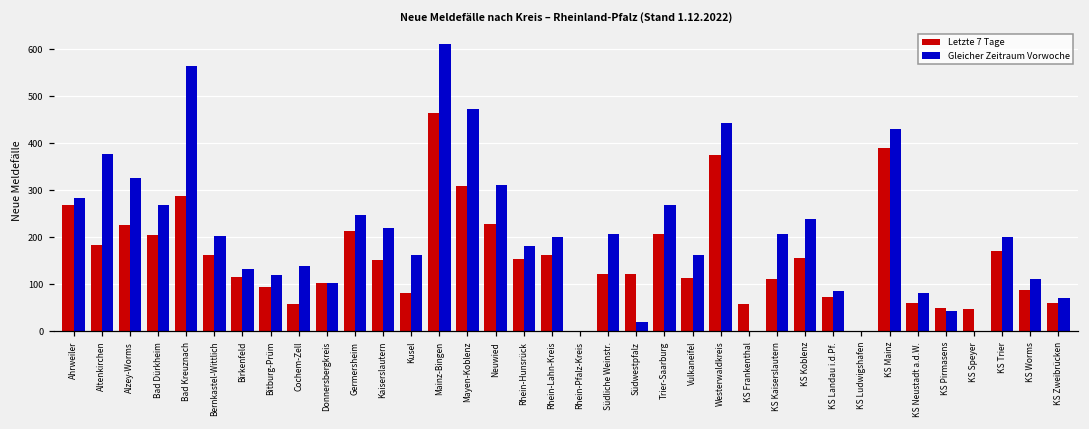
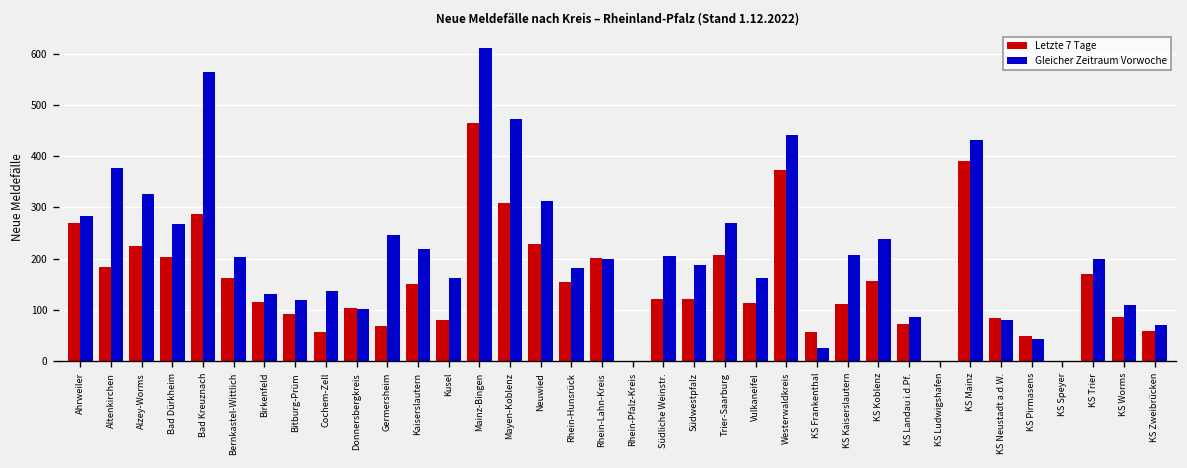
Letzte 7 Tage, Germersheim: 210 -> 70
Letzte 7 Tage, Rhein-Lahn-Kreis: 160 -> 200
Gleicher Zeitraum Vorwoche, Südwestpfalz: 20 -> 190
Gleicher Zeitraum Vorwoche, KS Frankenthal: 0 -> 30
Letzte 7 Tage, KS Neustadt a.d.W.: 60 -> 80
Letzte 7 Tage, KS Speyer: 50 -> 0
